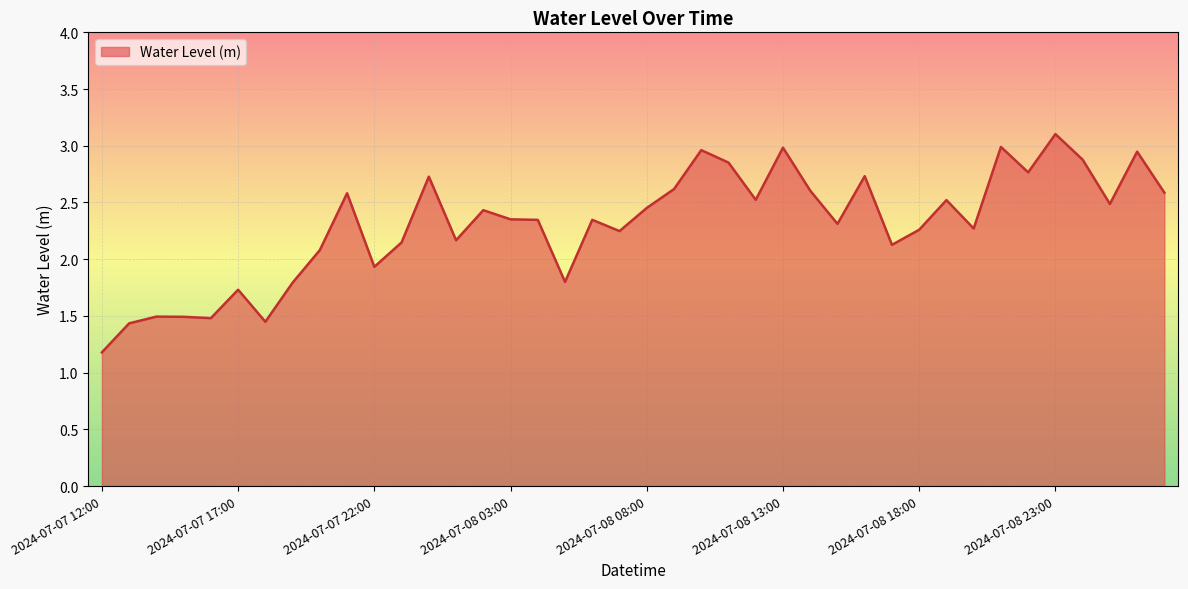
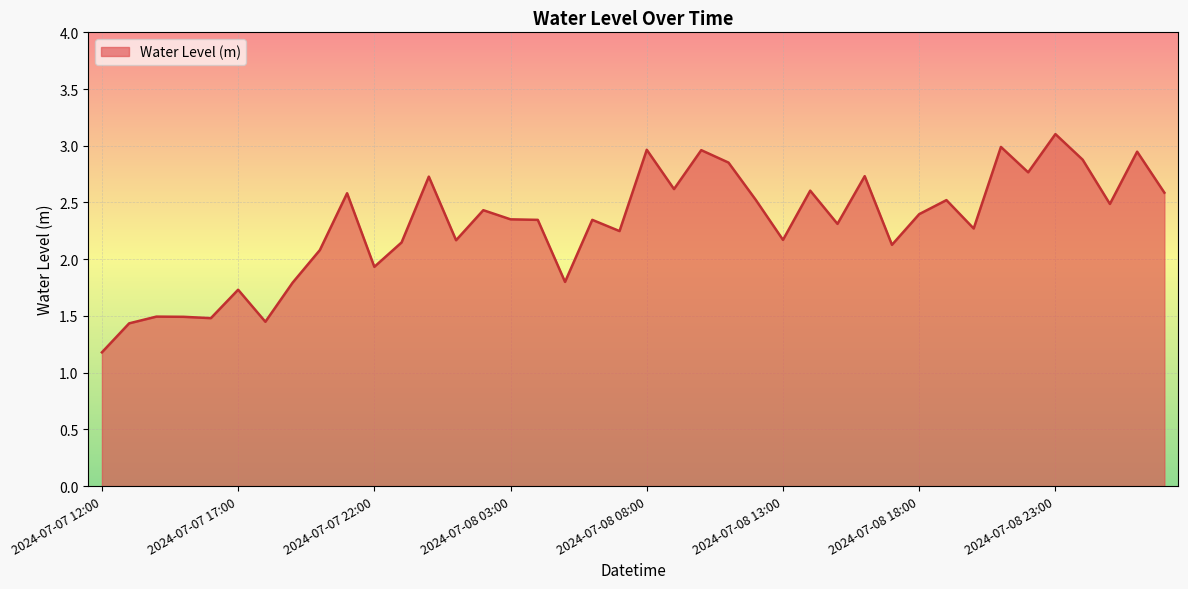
2024-07-08 08:00: 2.45 -> 2.96
2024-07-08 13:00: 2.98 -> 2.17
2024-07-08 18:00: 2.26 -> 2.40
